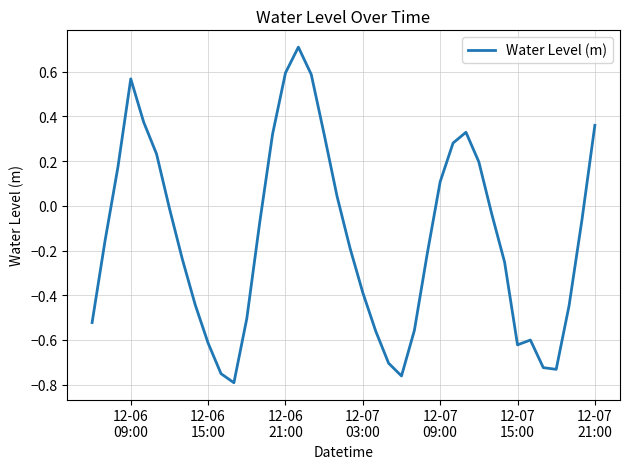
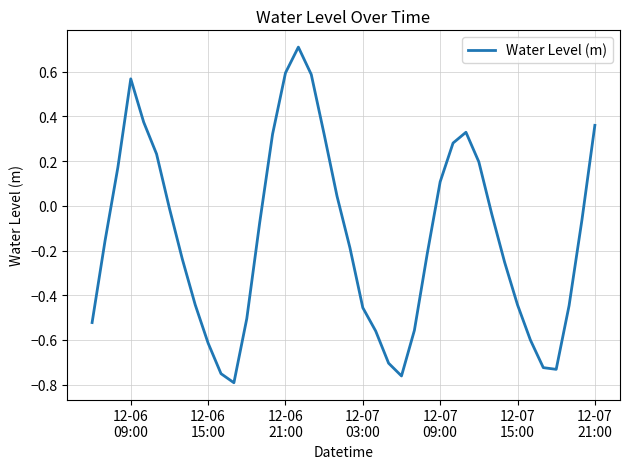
12-07 03:00: -0.39 -> -0.46
12-07 15:00: -0.62 -> -0.44
